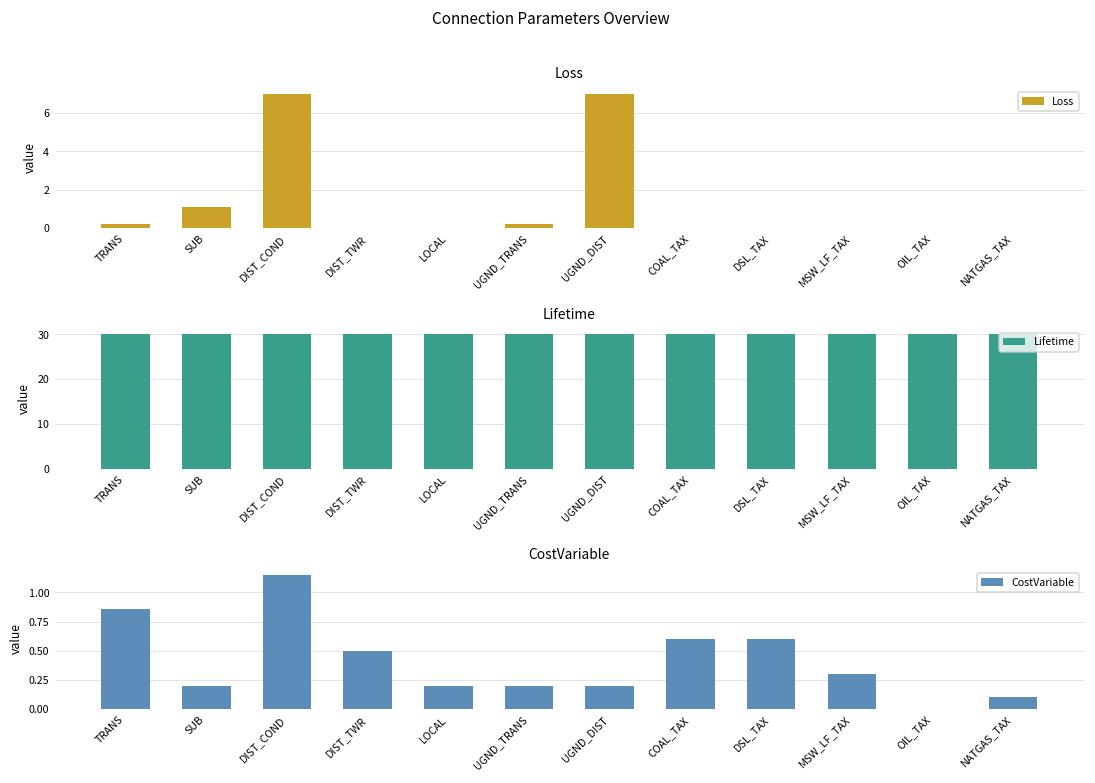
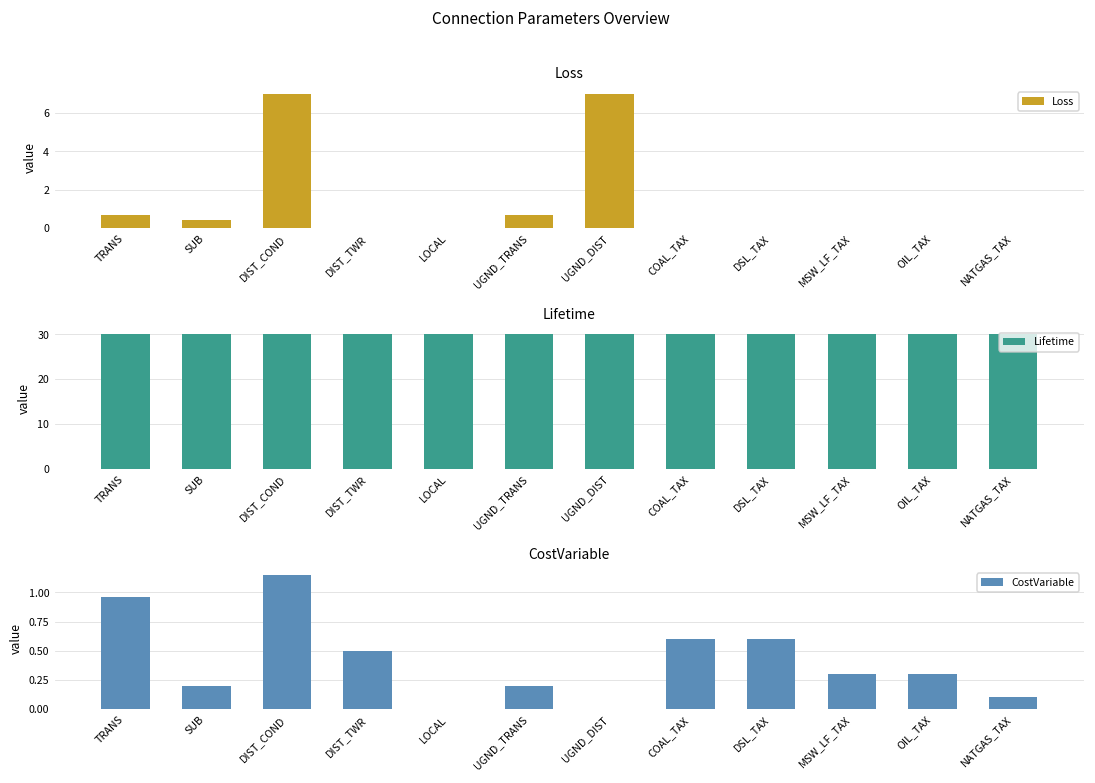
Loss, TRANS: 0.2 -> 0.7
Loss, SUB: 1.1 -> 0.4
Loss, UGND_TRANS: 0.2 -> 0.7
CostVariable, TRANS: 0.86 -> 0.96
CostVariable, LOCAL: 0.2 -> 0.0
CostVariable, UGND_DIST: 0.2 -> 0.0
CostVariable, OIL_TAX: 0.0 -> 0.3
